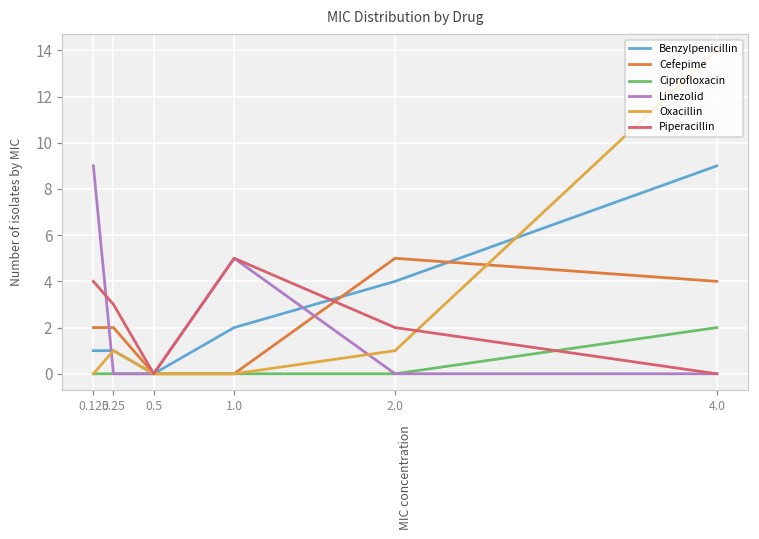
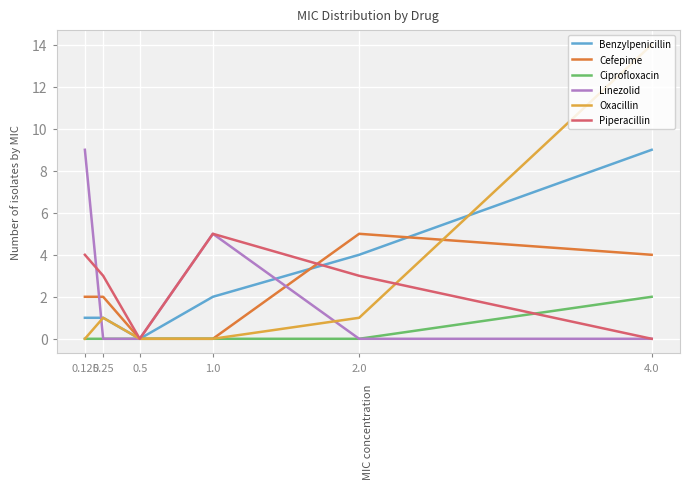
Piperacillin, 2.0: 2 -> 3
